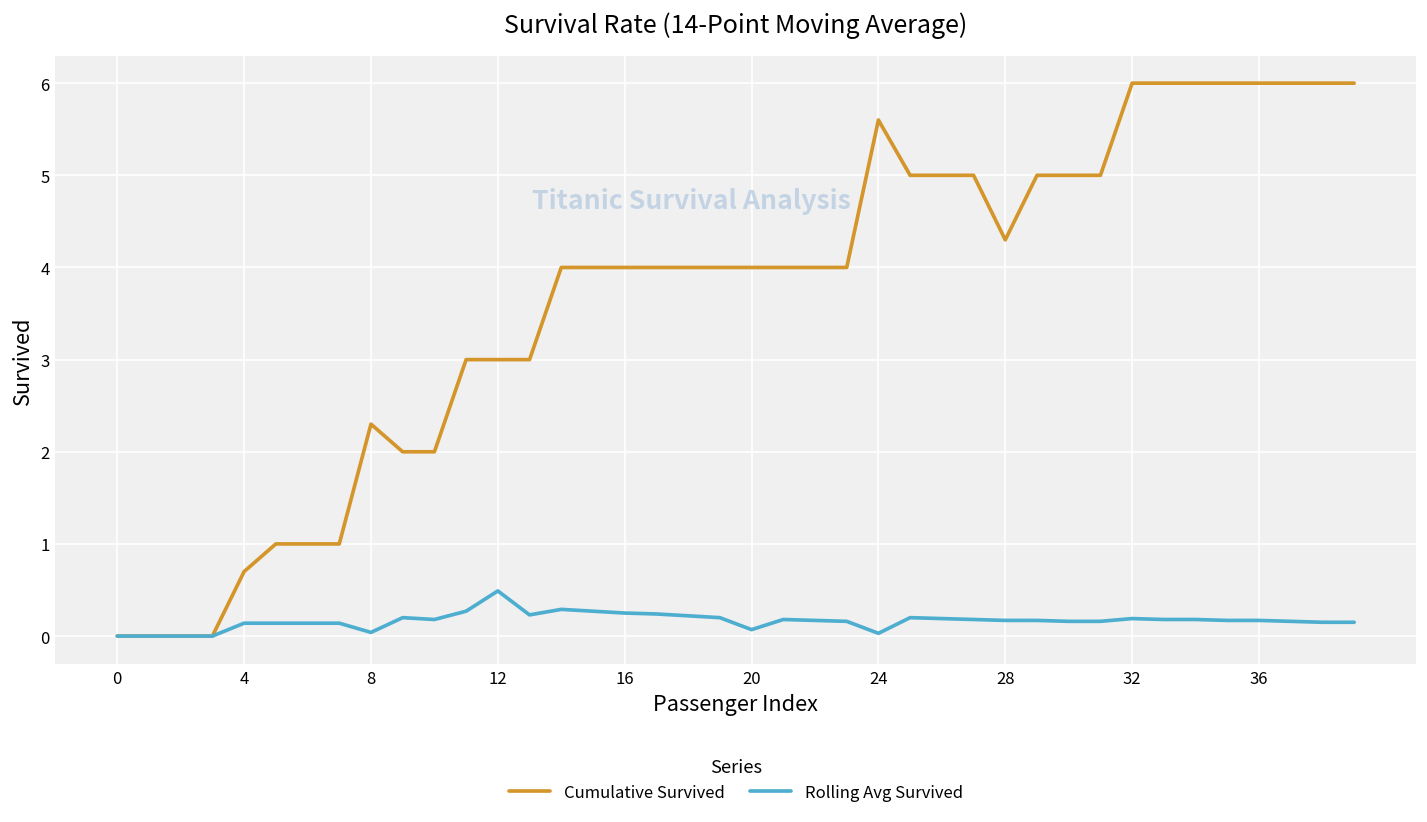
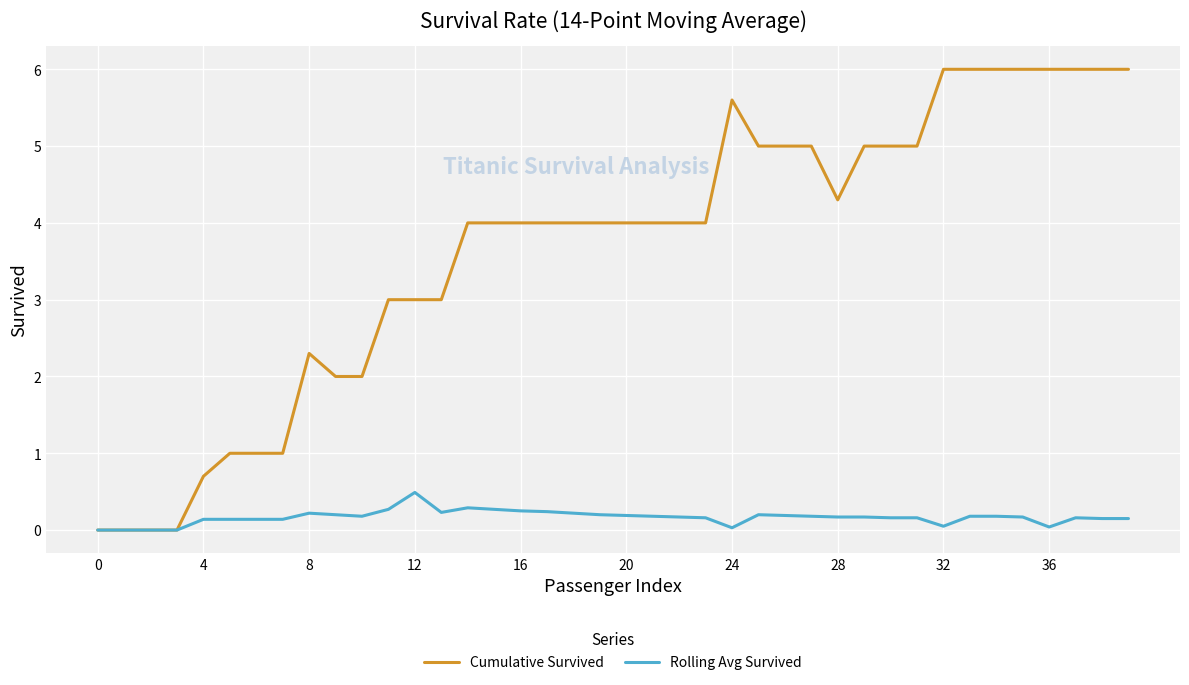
Rolling Avg Survived, 8: 0.0 -> 0.2
Rolling Avg Survived, 20: 0.1 -> 0.2
Rolling Avg Survived, 32: 0.2 -> 0.1
Rolling Avg Survived, 36: 0.2 -> 0.0
